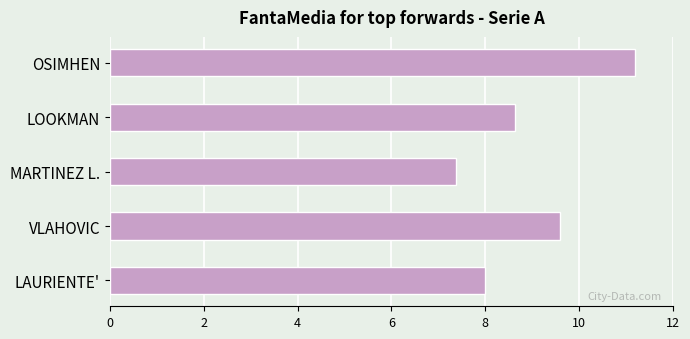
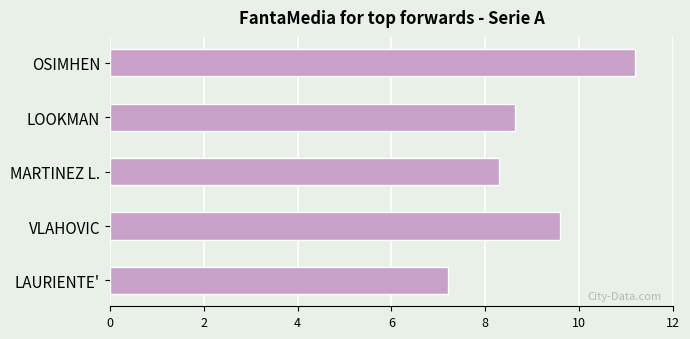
MARTINEZ L.: 7.4 -> 8.3
LAURIENTE': 8.0 -> 7.2
